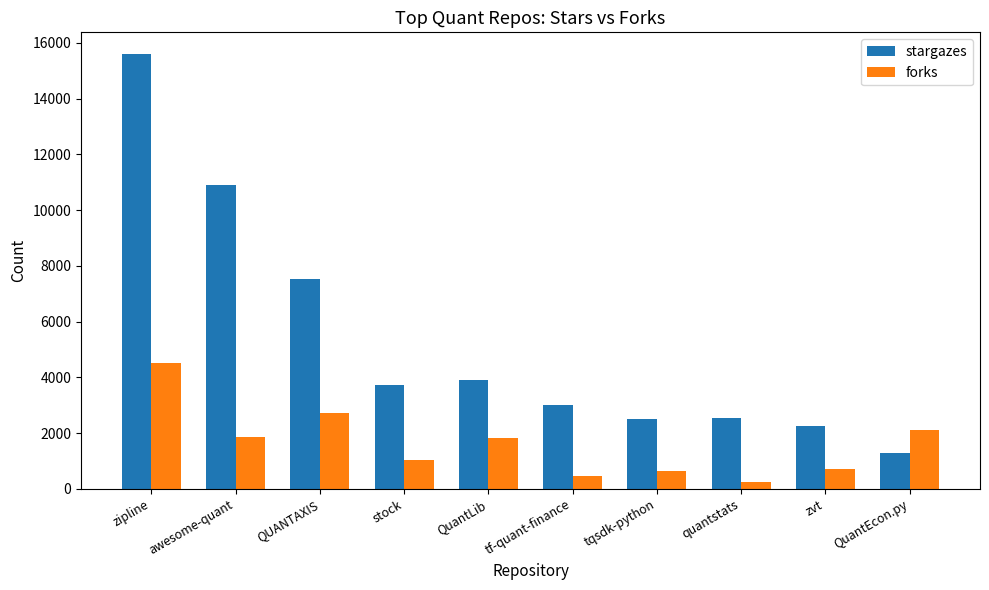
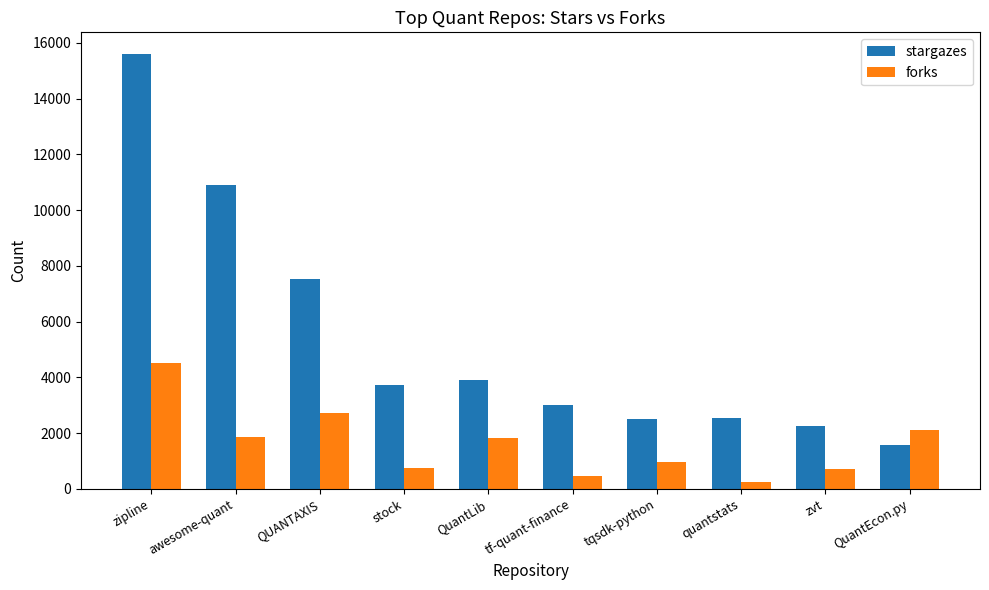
forks, stock: 1000 -> 700
forks, tqsdk-python: 600 -> 1000
stargazes, QuantEcon.py: 1300 -> 1600
